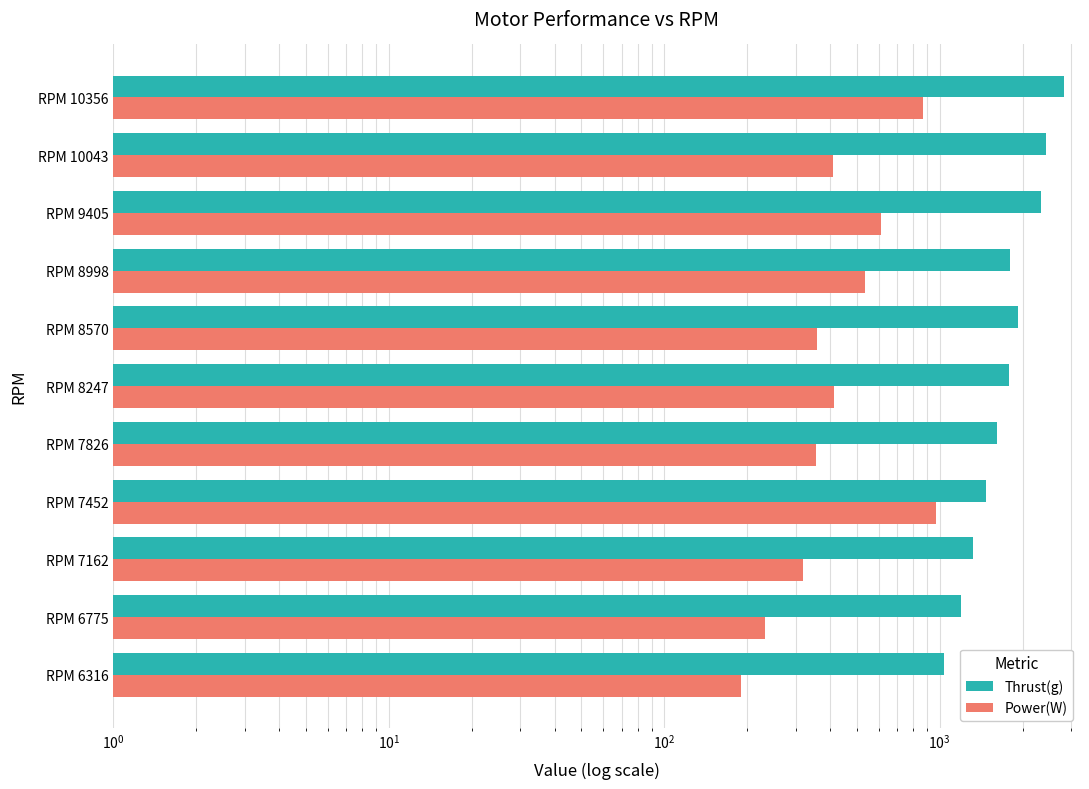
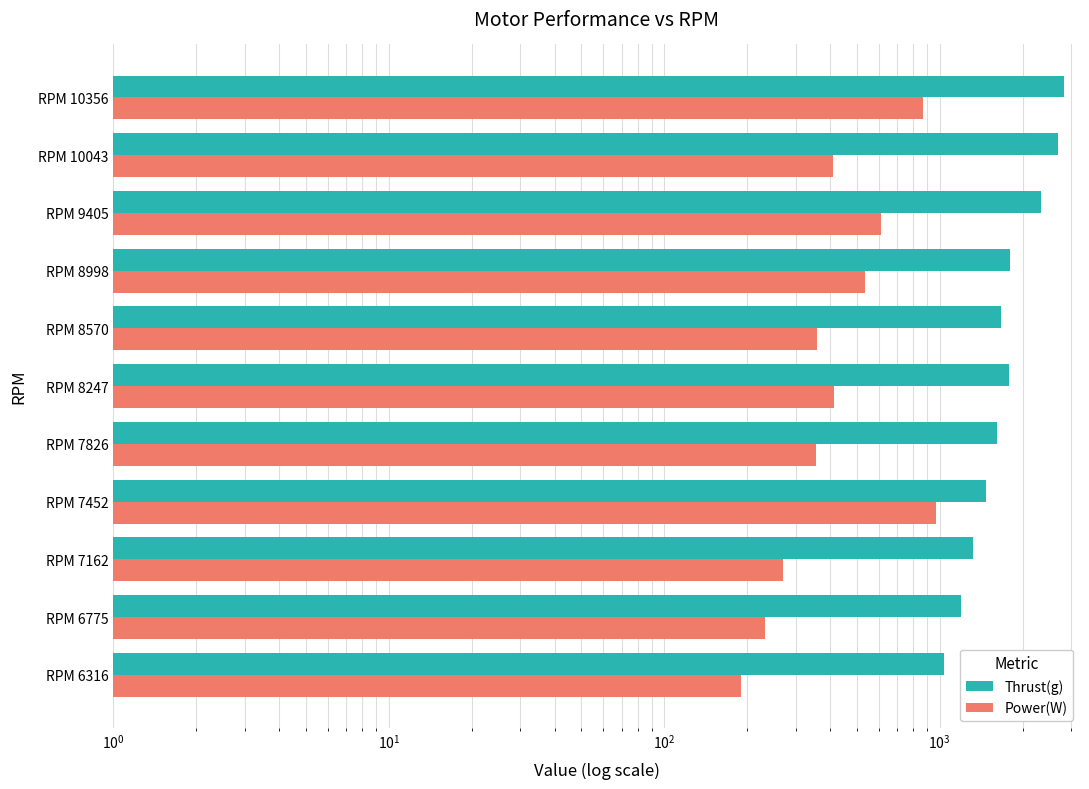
Thrust(g), RPM 10043: 2400 -> 2700
Thrust(g), RPM 8570: 1900 -> 1700
Power(W), RPM 7162: 320 -> 270
